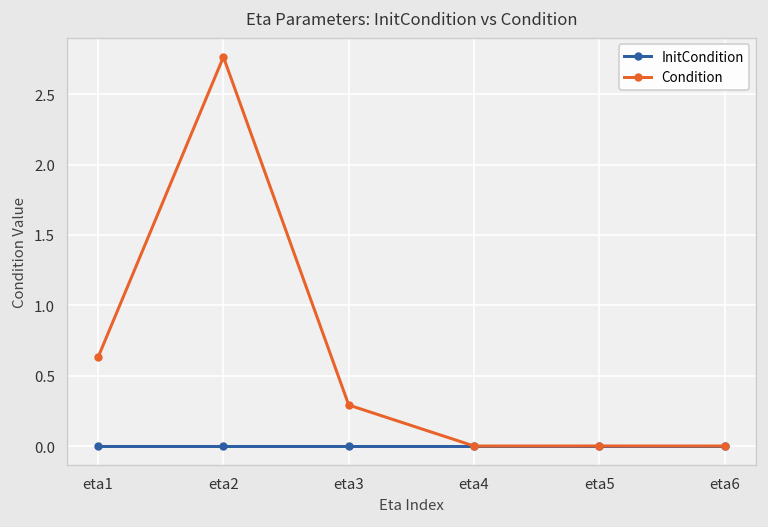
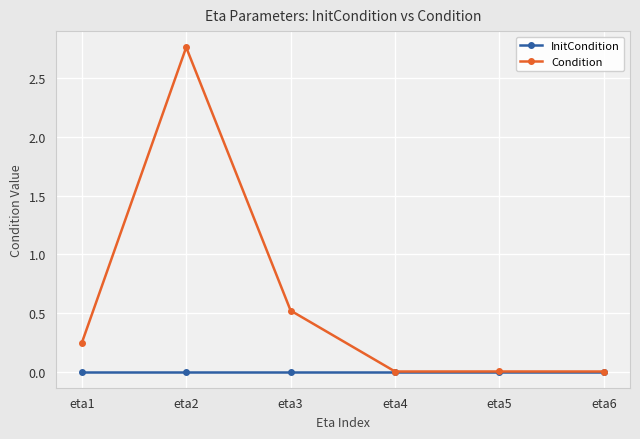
Condition, eta1: 0.63 -> 0.24
Condition, eta3: 0.29 -> 0.52
